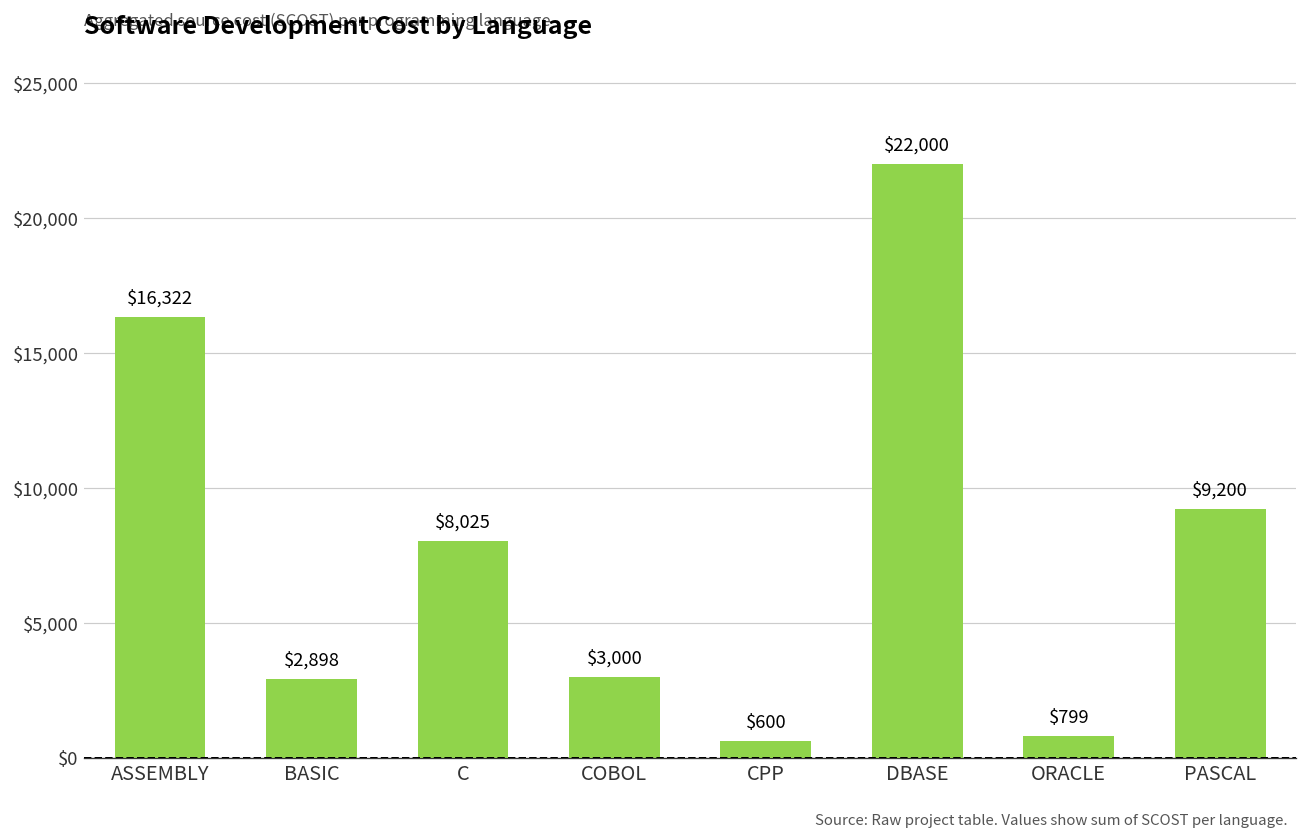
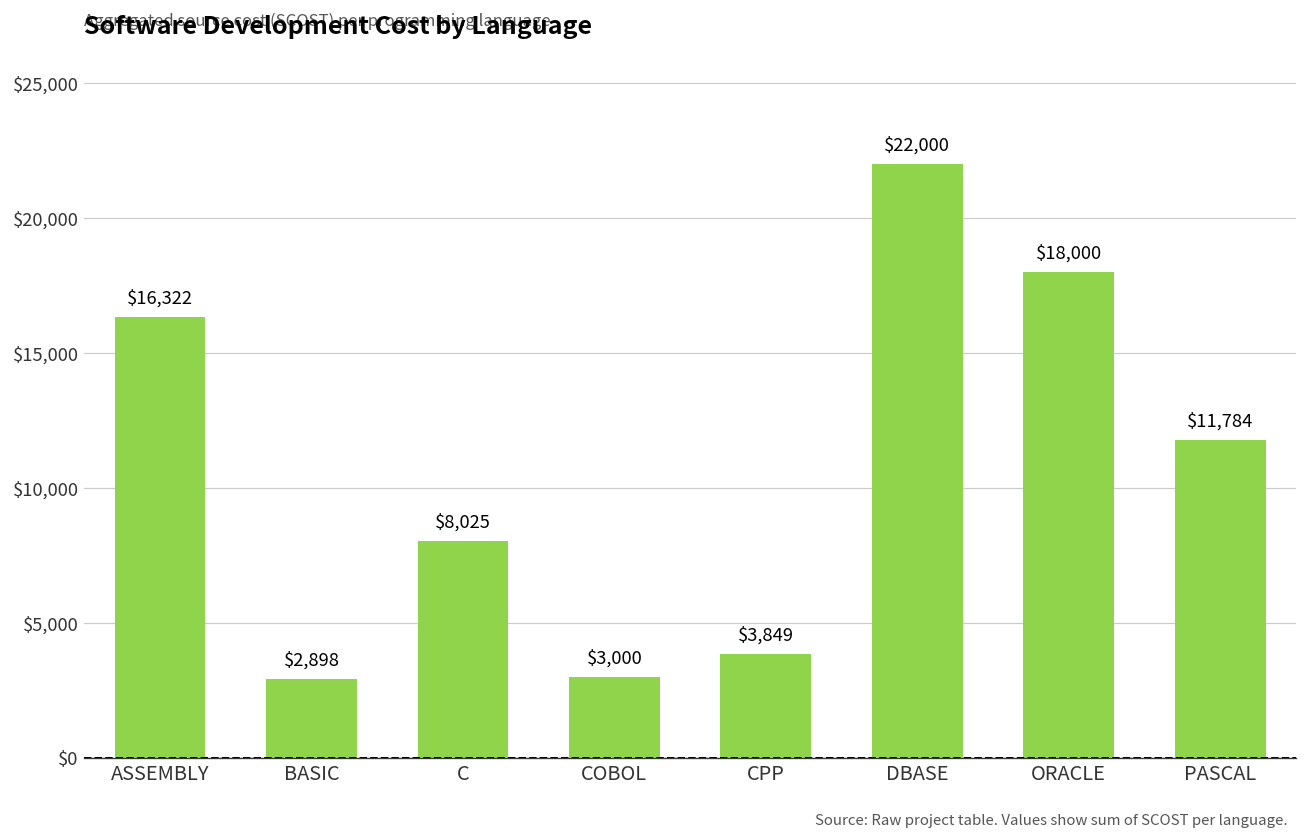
CPP: $600 -> $3,849
ORACLE: $799 -> $18,000
PASCAL: $9,200 -> $11,784
